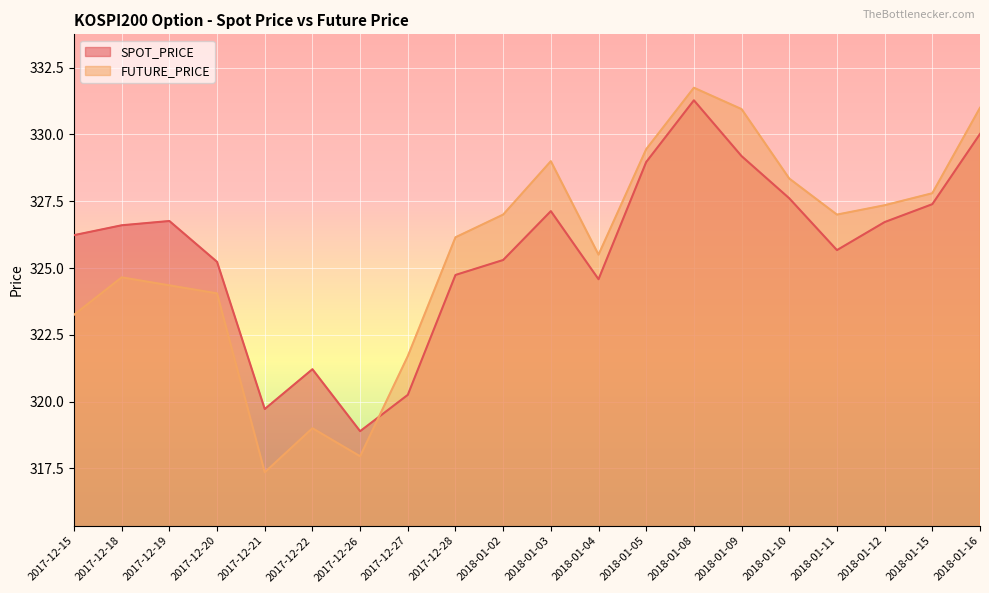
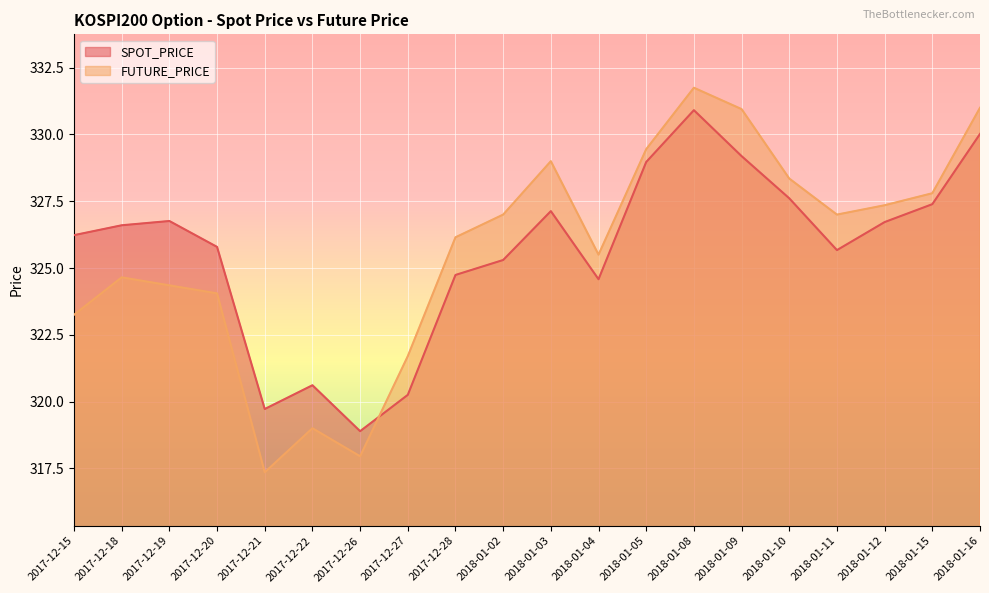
SPOT_PRICE, 2017-12-20: 325.2 -> 325.8
SPOT_PRICE, 2017-12-22: 321.2 -> 320.6
SPOT_PRICE, 2018-01-08: 331.3 -> 330.9
